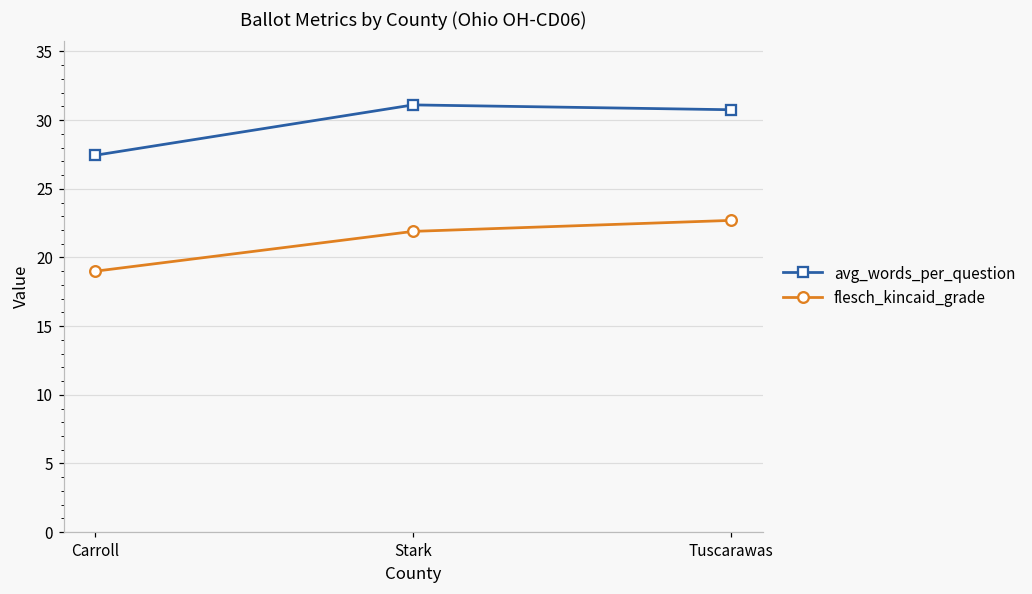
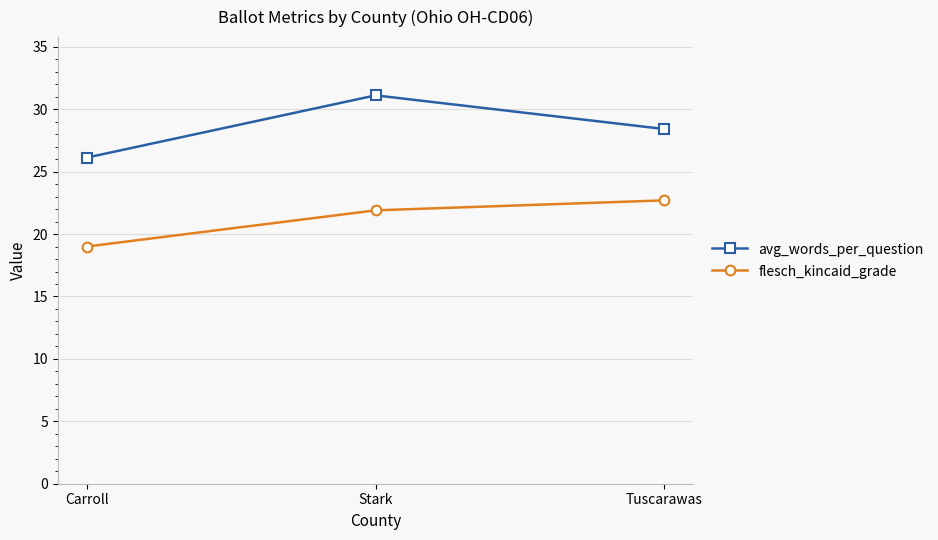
avg_words_per_question, Carroll: 27.4 -> 26.1
avg_words_per_question, Tuscarawas: 30.8 -> 28.4
